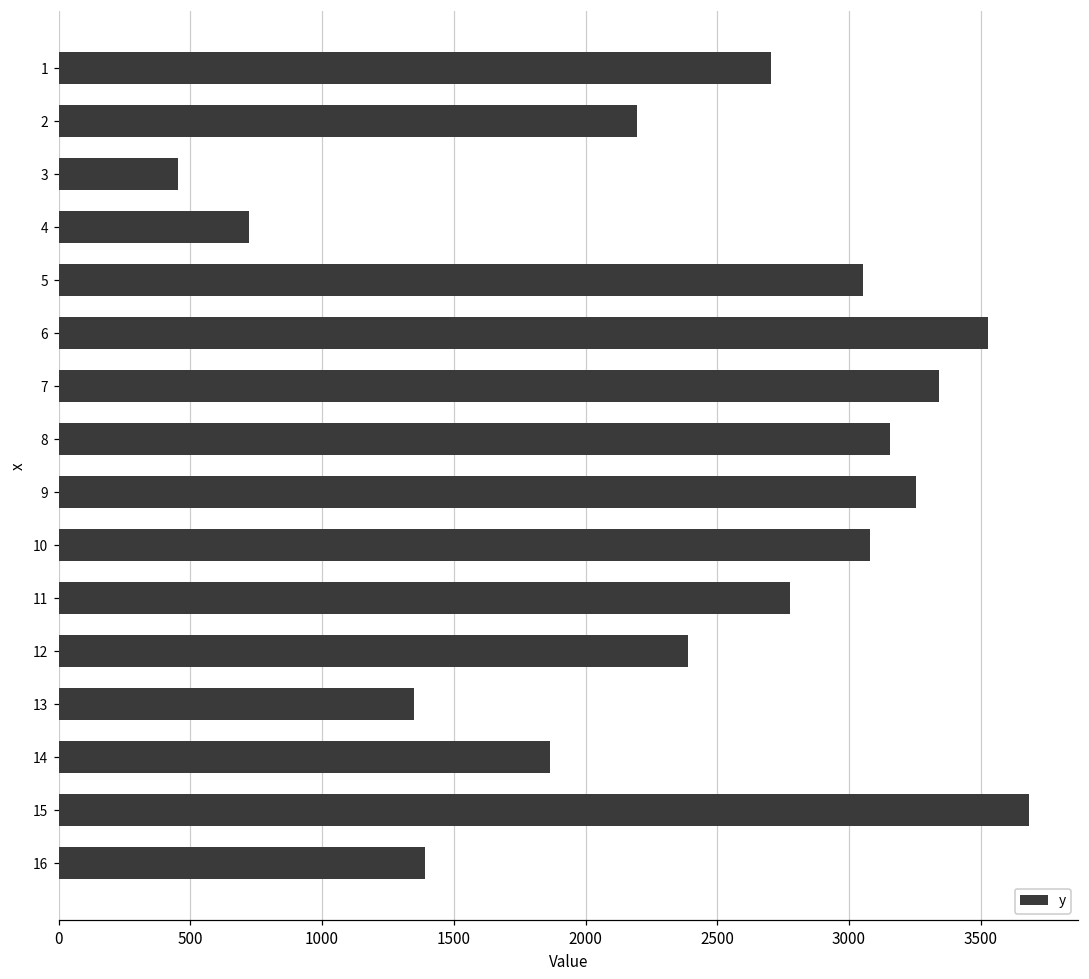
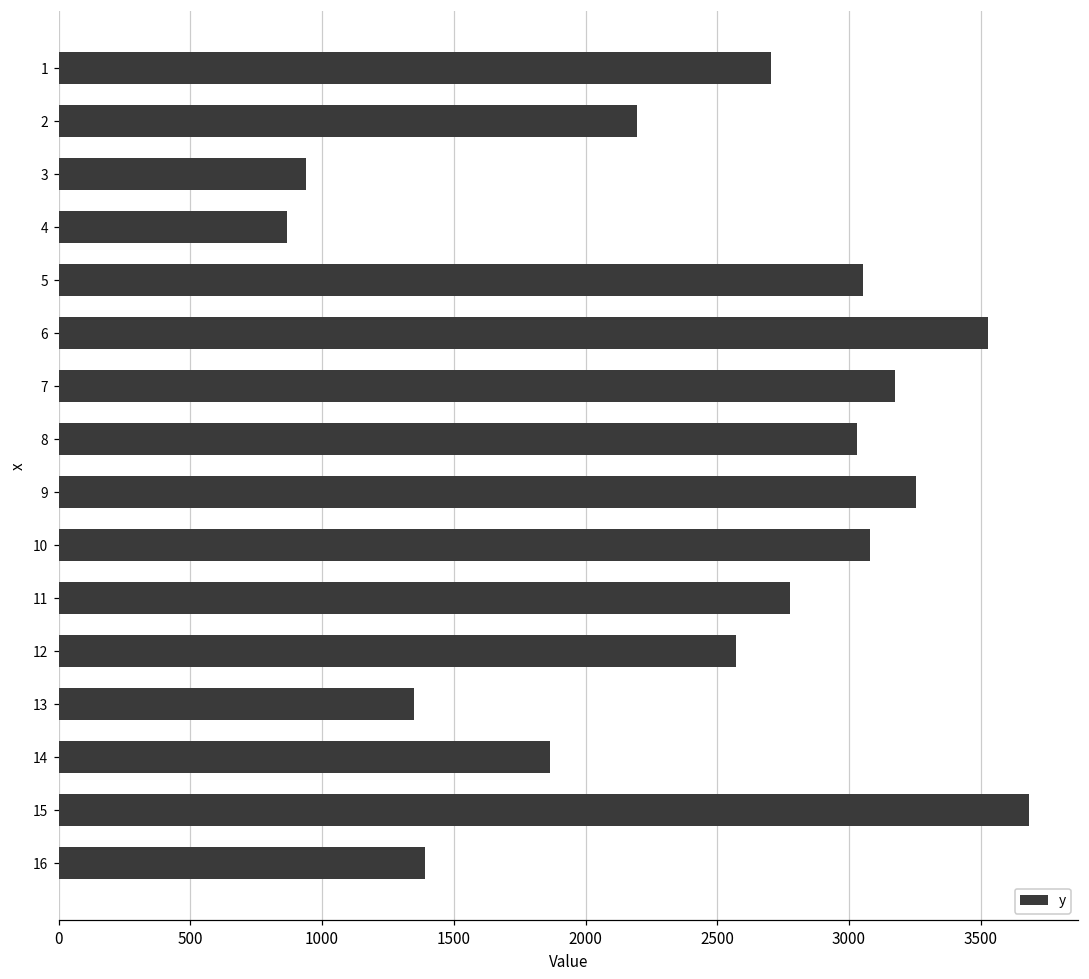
3: 450 -> 940
4: 720 -> 870
7: 3340 -> 3170
8: 3160 -> 3030
12: 2390 -> 2570
